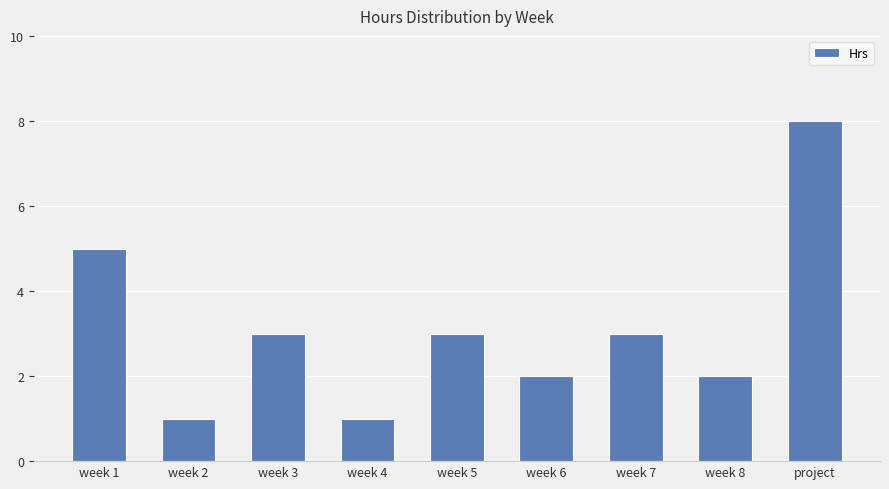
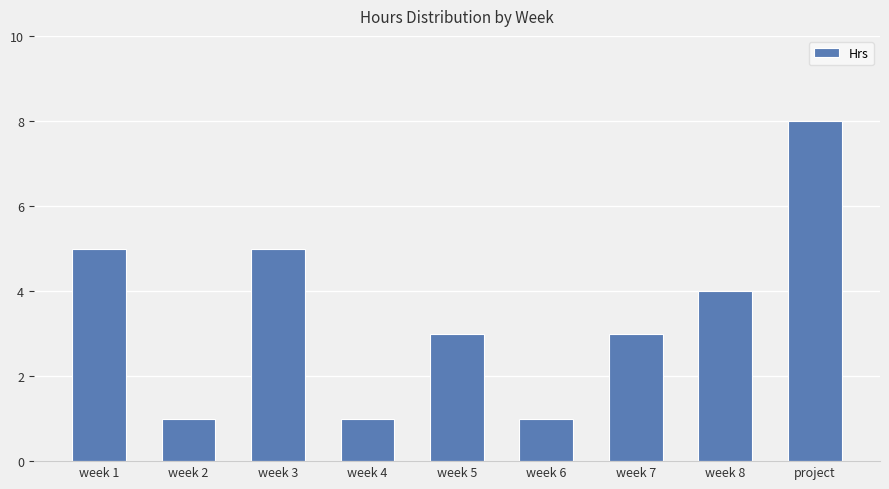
week 3: 3 -> 5
week 6: 2 -> 1
week 8: 2 -> 4
